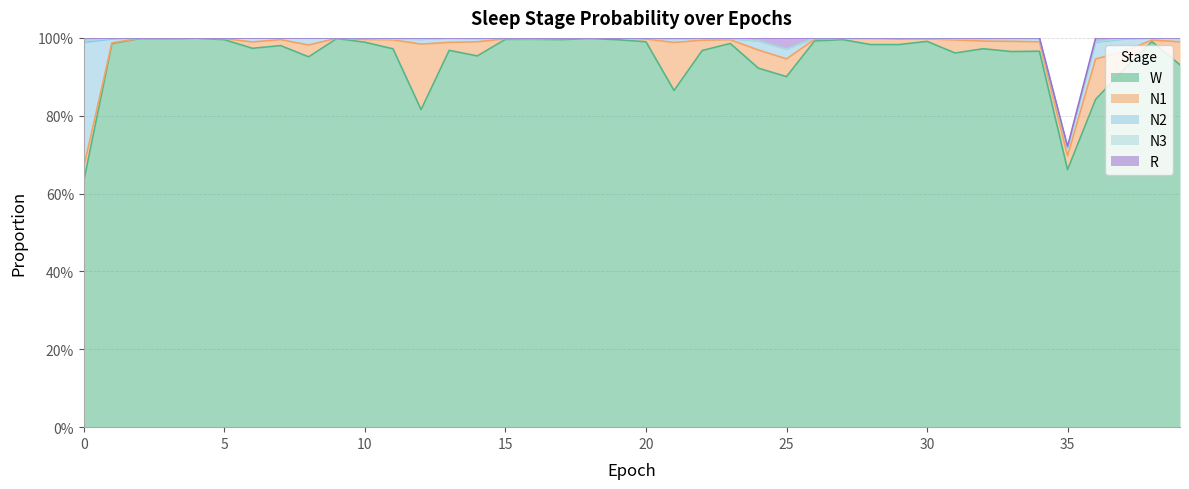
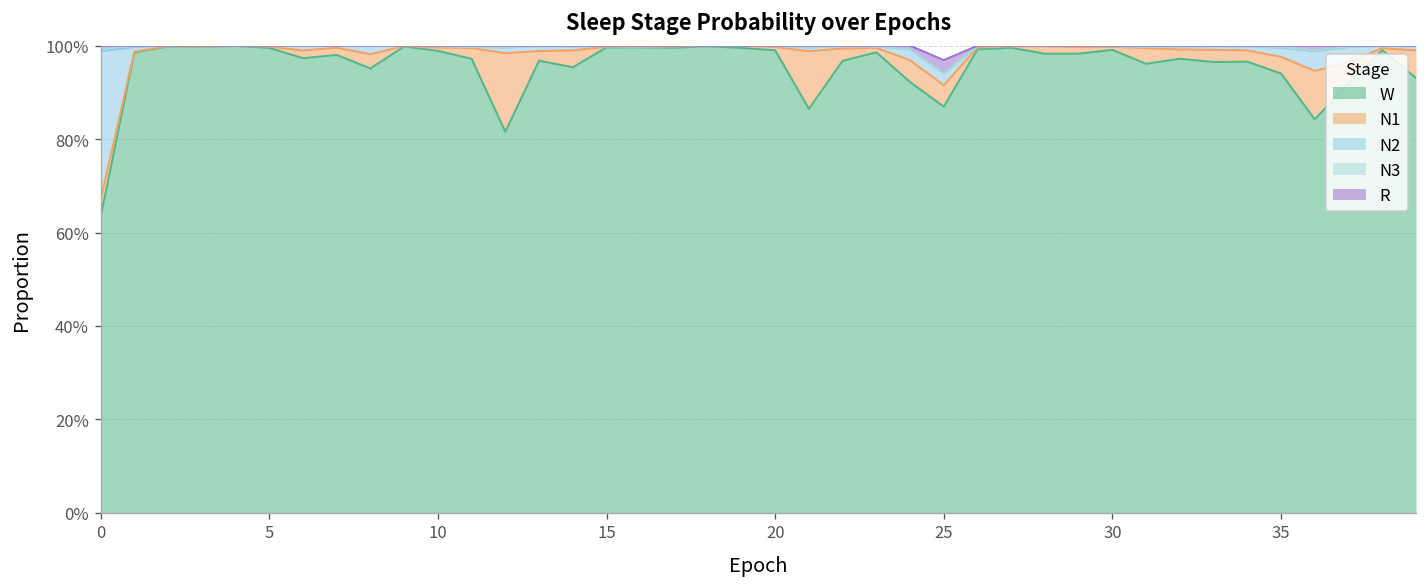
W, 25: 90% -> 87%
W, 35: 66% -> 94%
